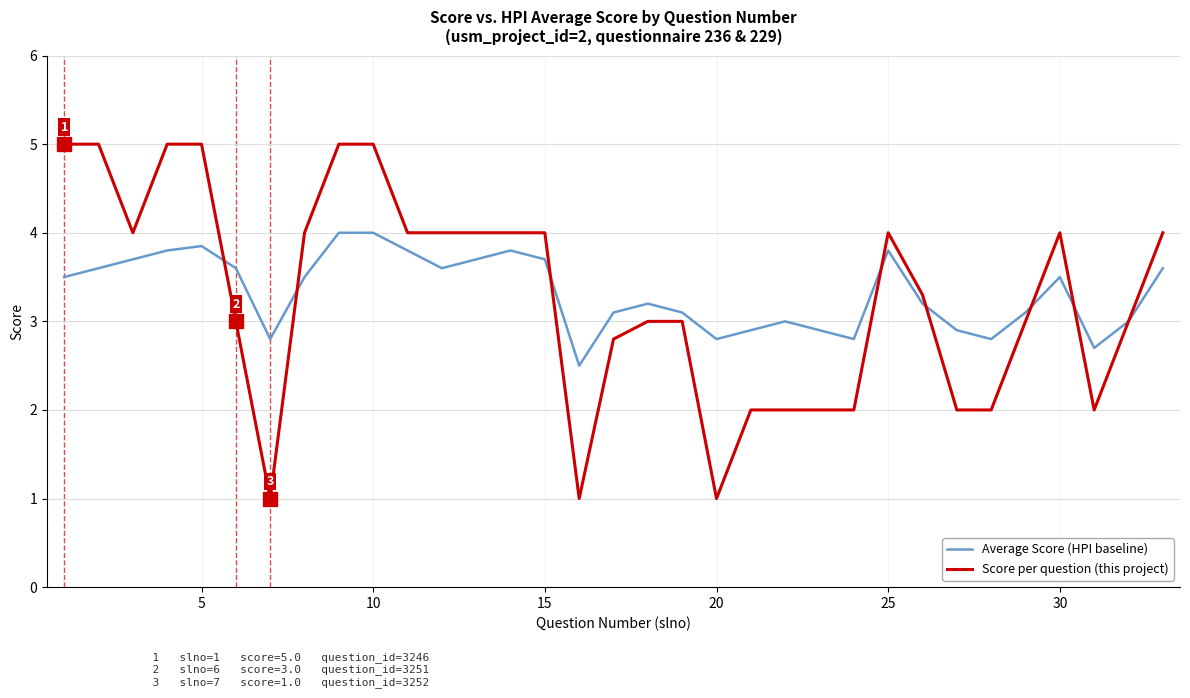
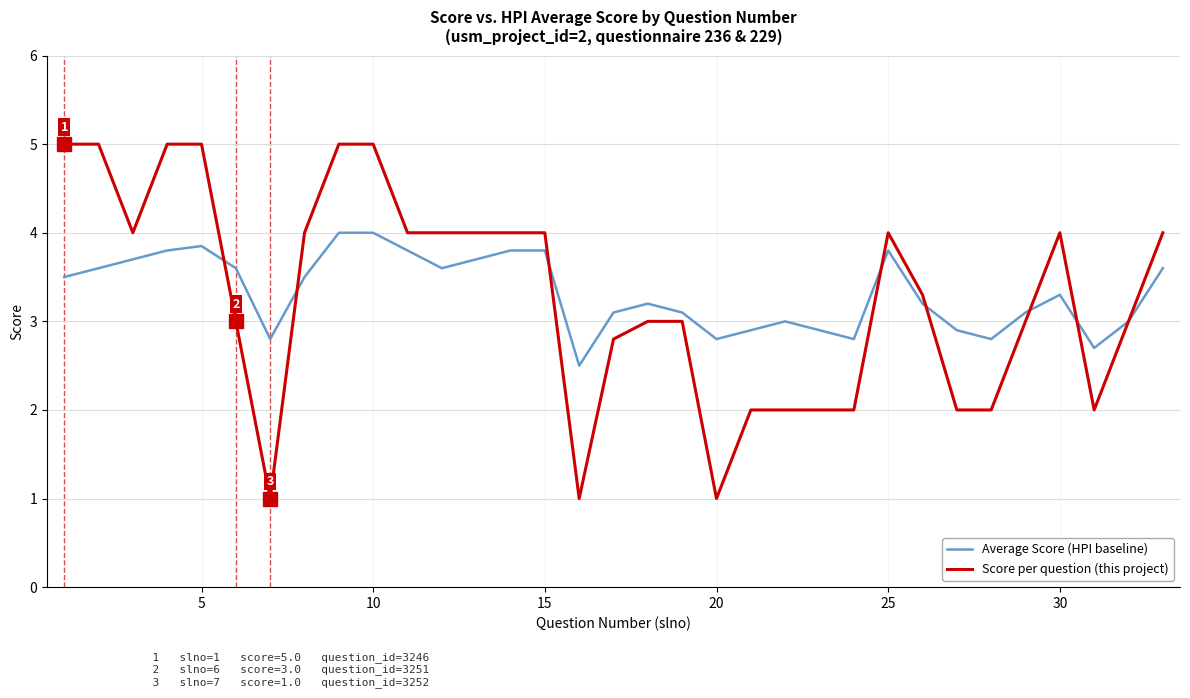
Average Score (HPI baseline), 15: 3.7 -> 3.8
Average Score (HPI baseline), 30: 3.5 -> 3.3
